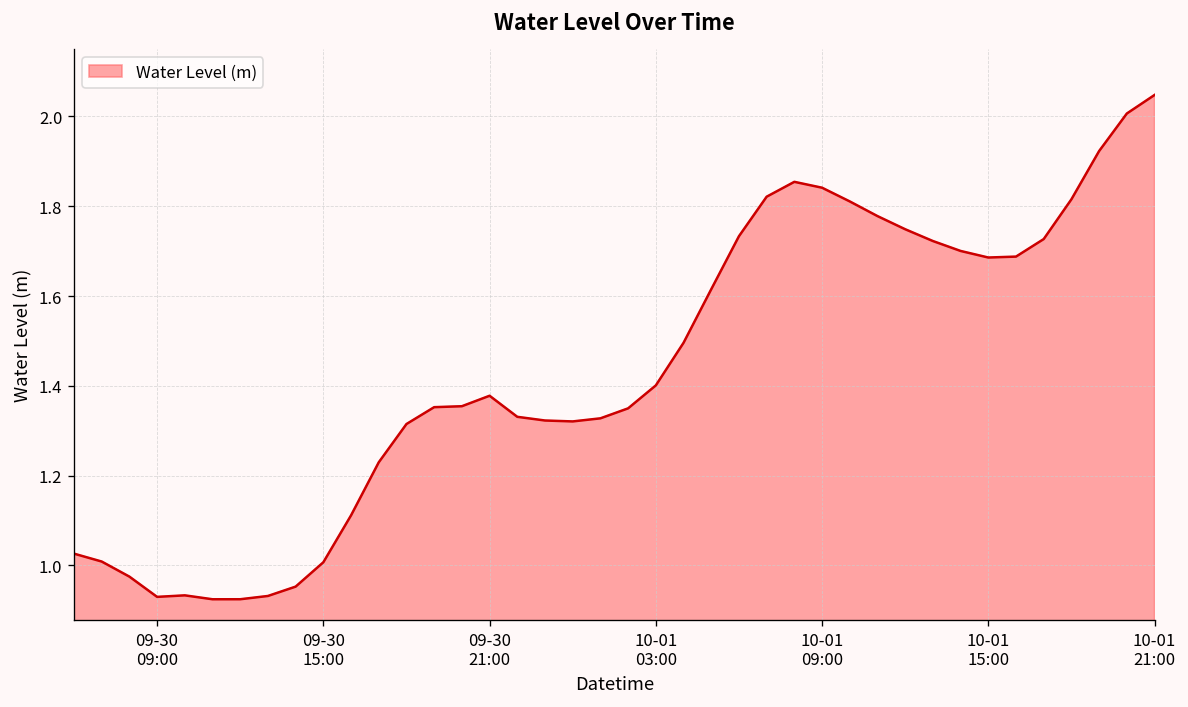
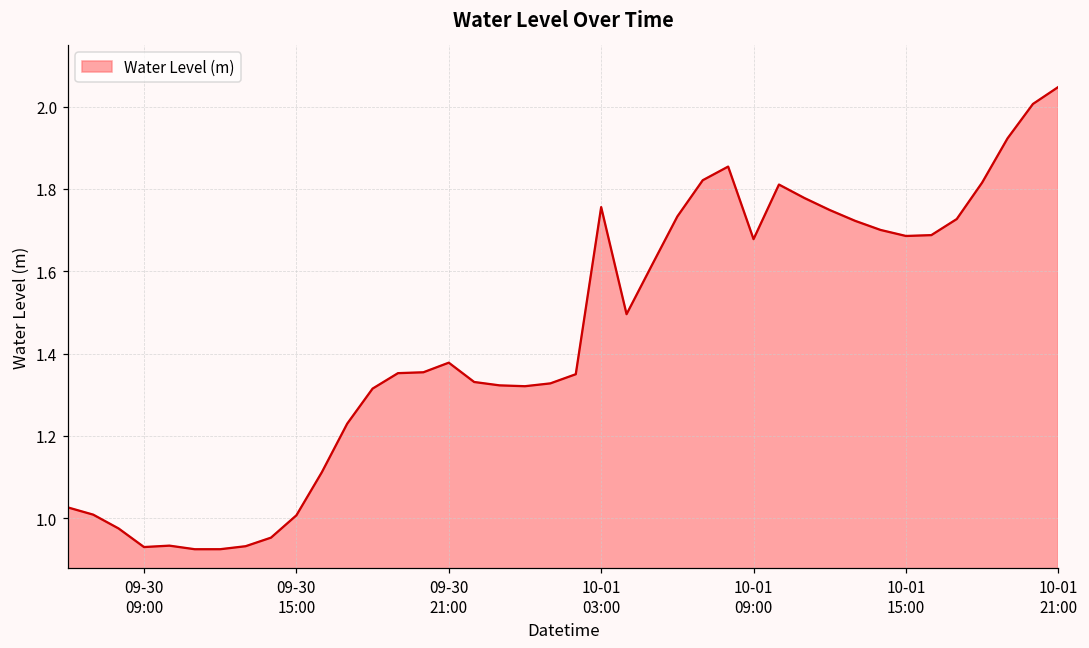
10-01 03:00: 1.40 -> 1.76
10-01 09:00: 1.84 -> 1.68
